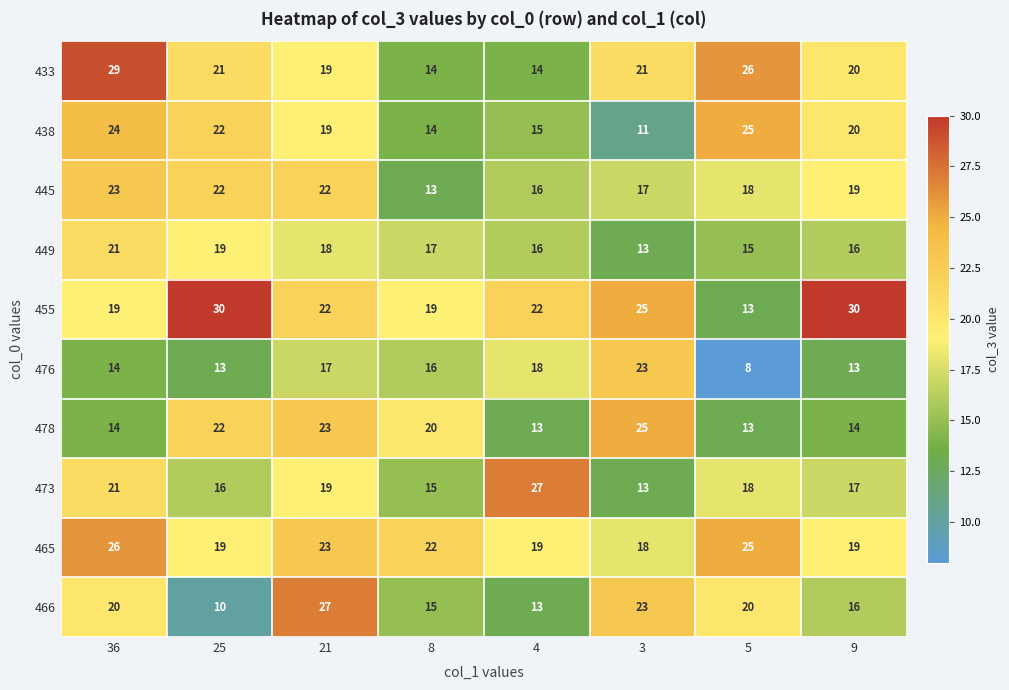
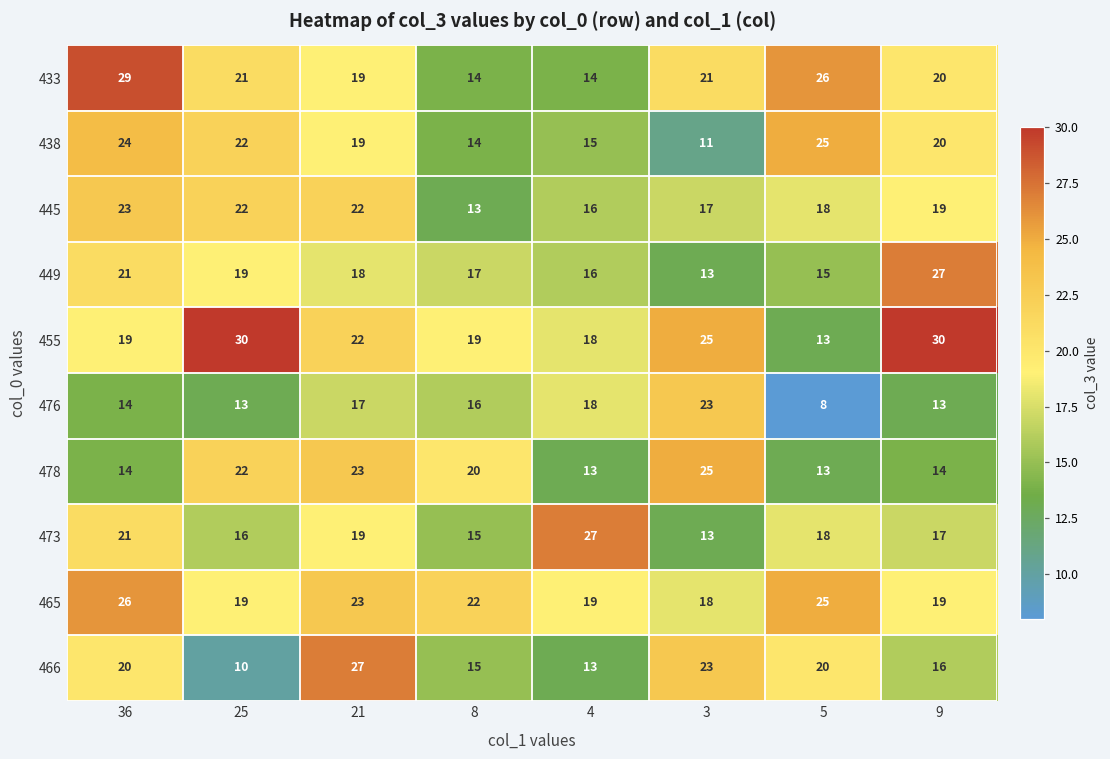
449, 9: 16 -> 27
455, 4: 22 -> 18
